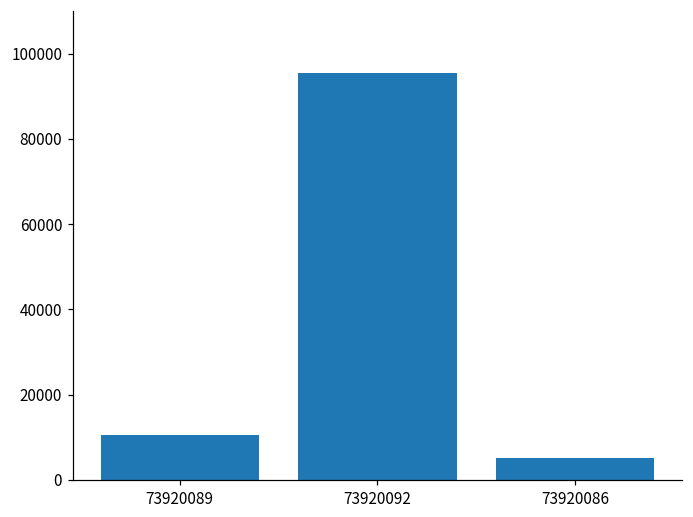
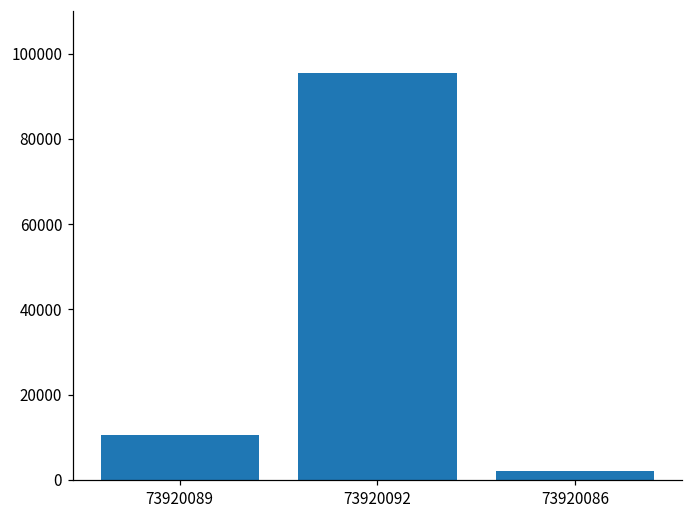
73920086: 5000 -> 2000
